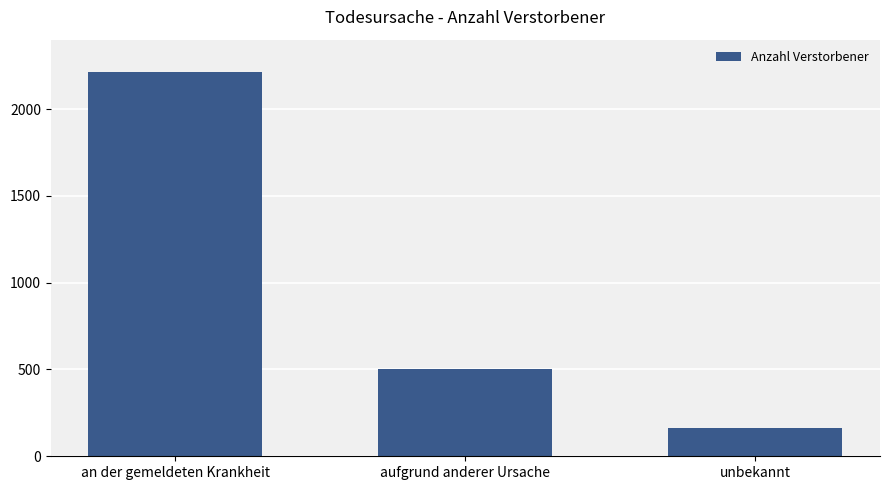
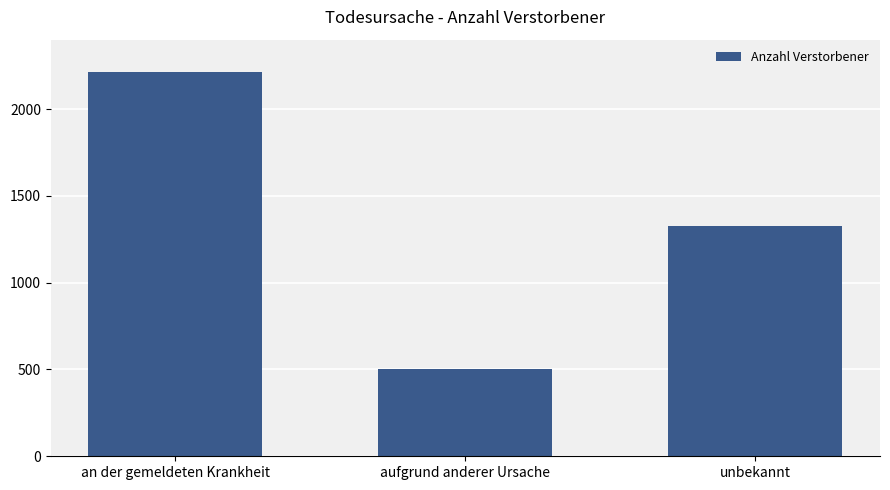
unbekannt: 160 -> 1330
